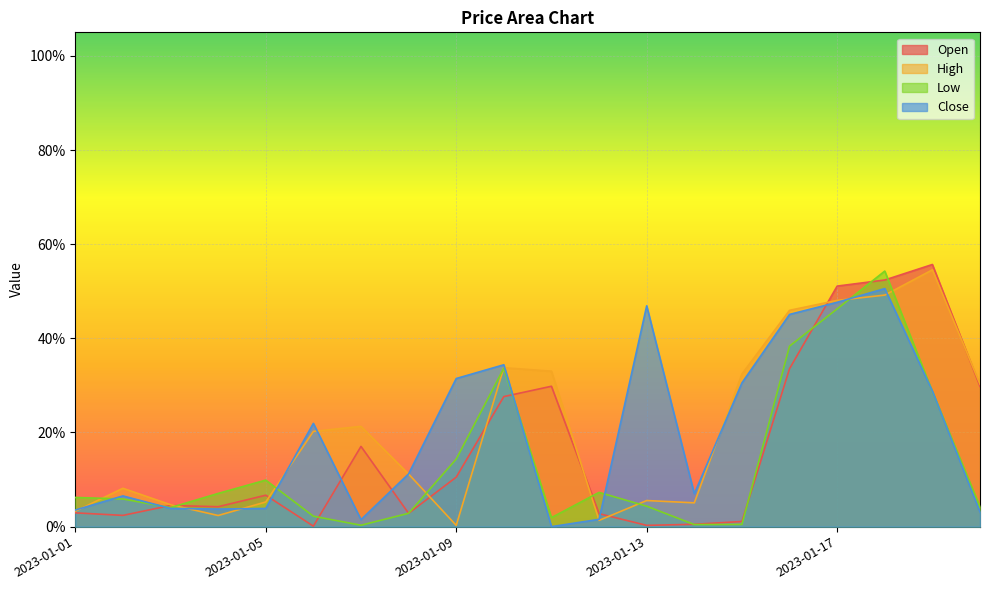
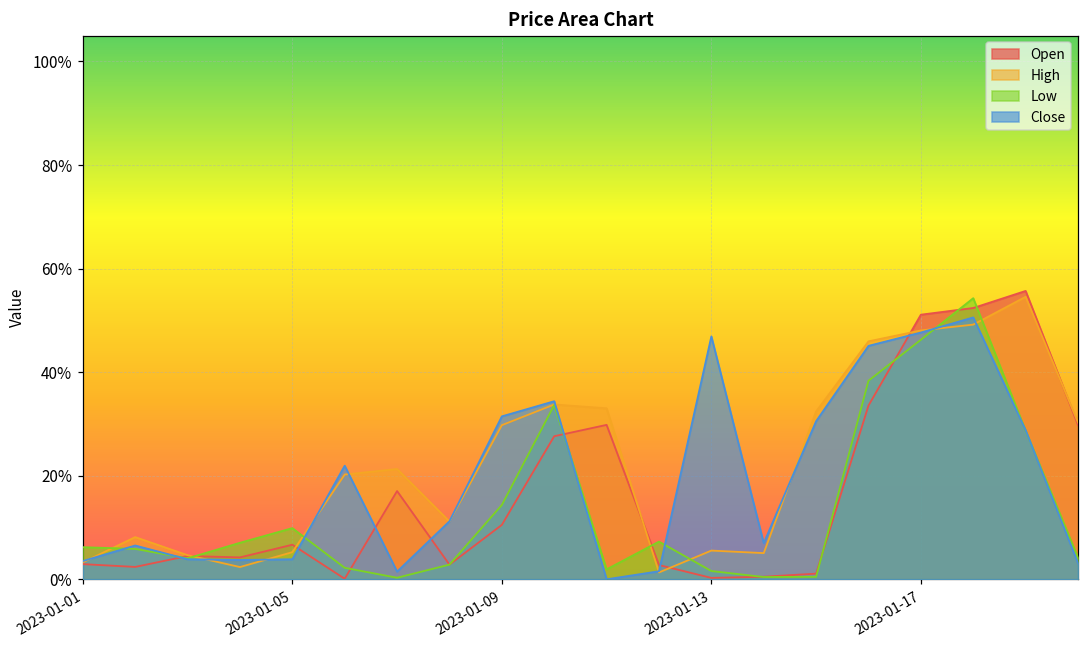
High, 2023-01-09: 0% -> 30%
Low, 2023-01-13: 4% -> 2%
